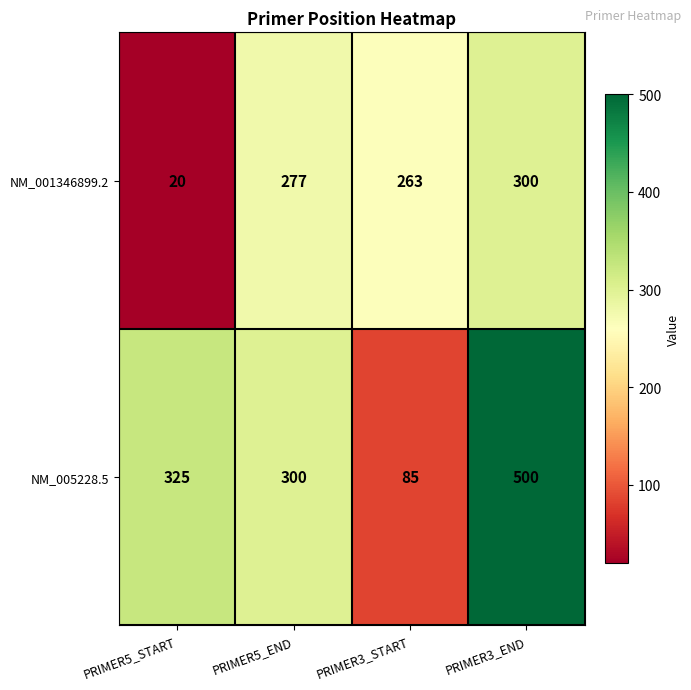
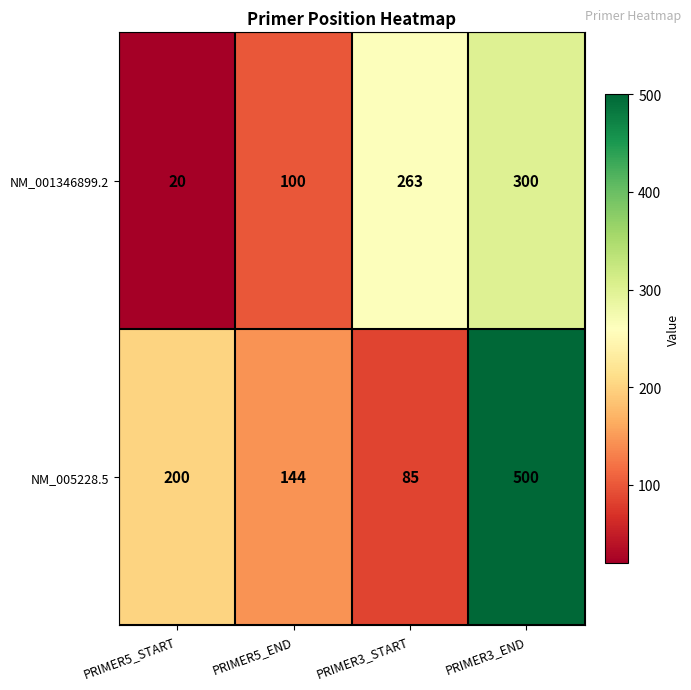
NM_001346899.2, PRIMER5_END: 277 -> 100
NM_005228.5, PRIMER5_START: 325 -> 200
NM_005228.5, PRIMER5_END: 300 -> 144
